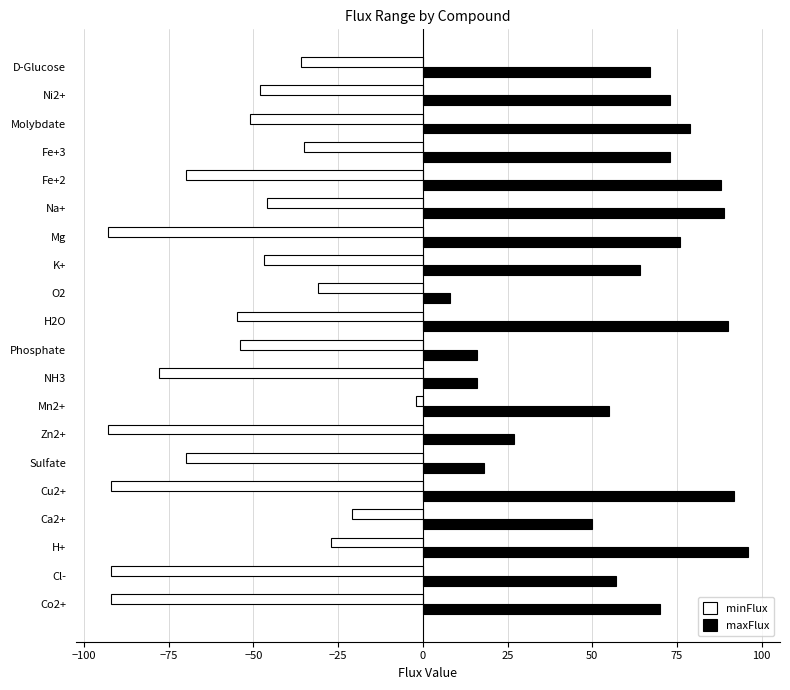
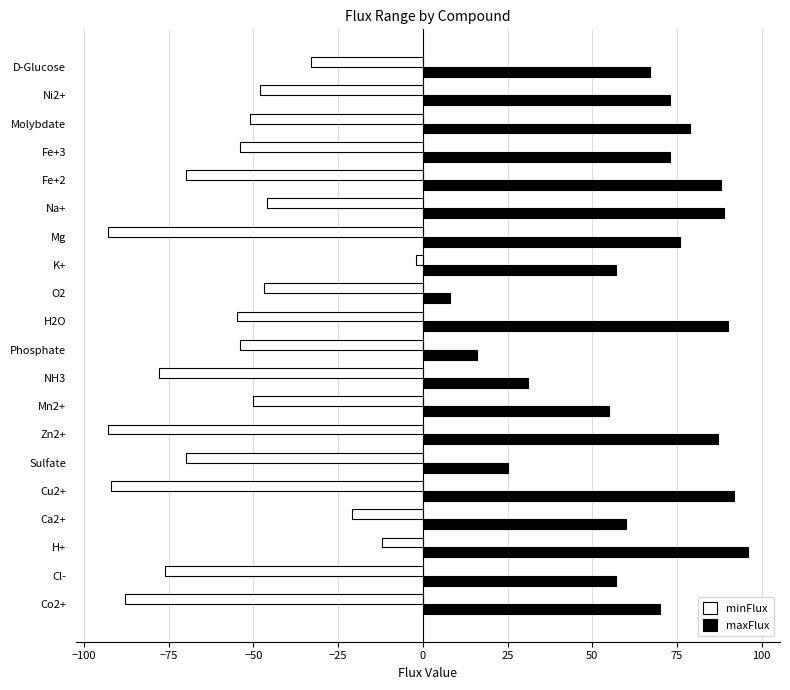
minFlux, D-Glucose: -36 -> -33
minFlux, Fe+3: -35 -> -54
minFlux, K+: -47 -> -2
maxFlux, K+: 64 -> 57
minFlux, O2: -31 -> -47
maxFlux, NH3: 16 -> 31
minFlux, Mn2+: -2 -> -50
maxFlux, Zn2+: 27 -> 87
maxFlux, Sulfate: 18 -> 25
maxFlux, Ca2+: 50 -> 60
minFlux, H+: -27 -> -12
minFlux, Cl-: -92 -> -76
minFlux, Co2+: -92 -> -88
